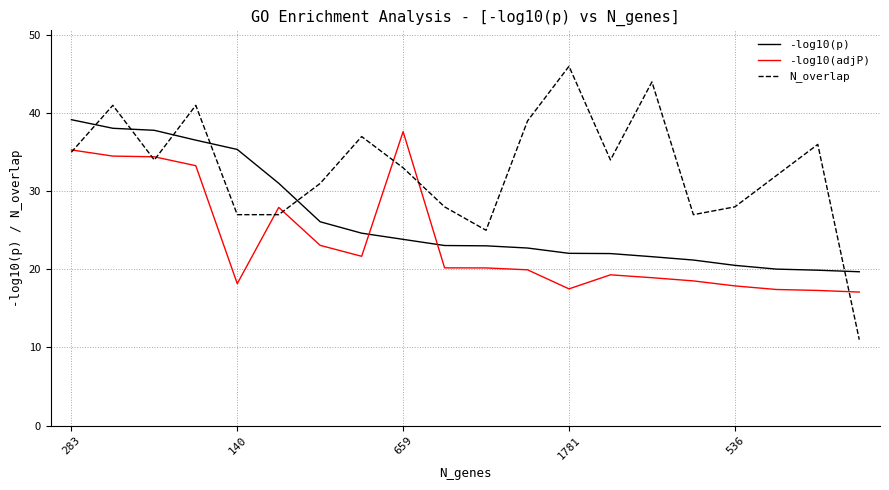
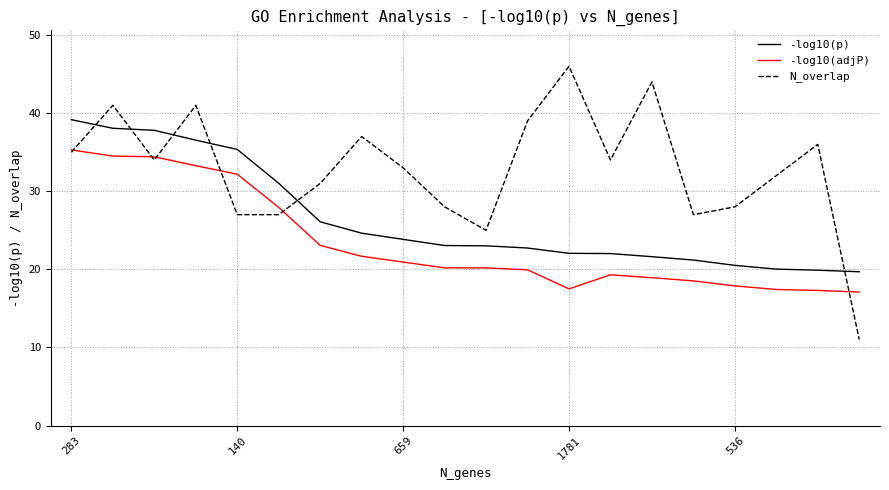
-log10(adjP), 140: 18 -> 32
-log10(adjP), 659: 38 -> 21
